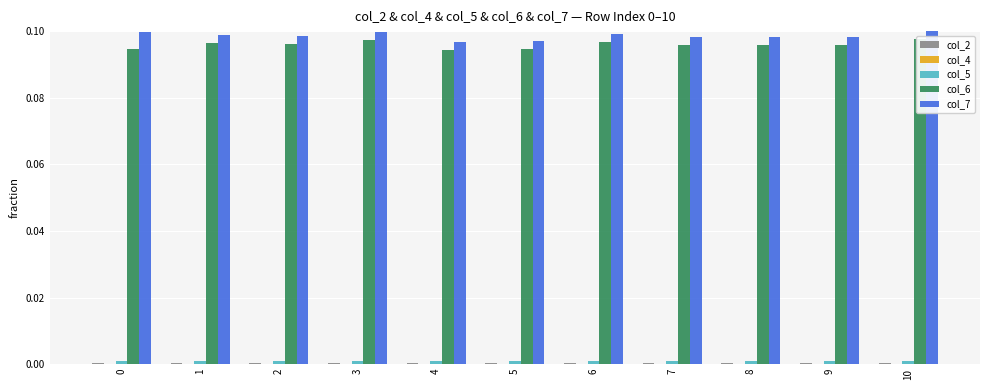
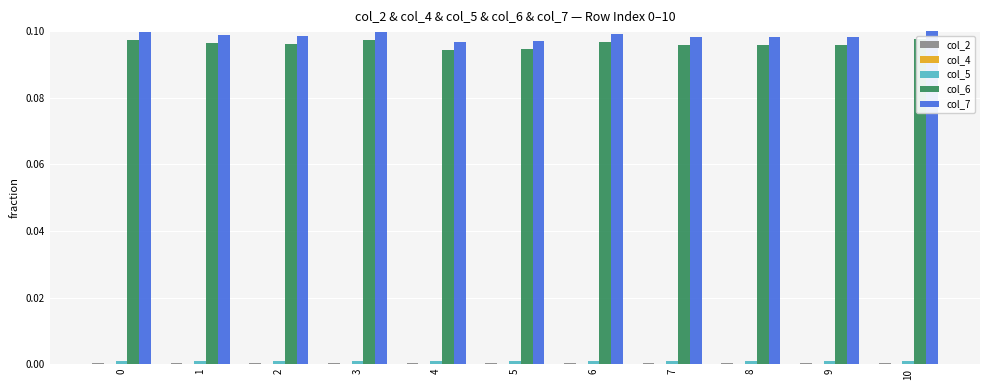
col_6, 0: 0.095 -> 0.097
